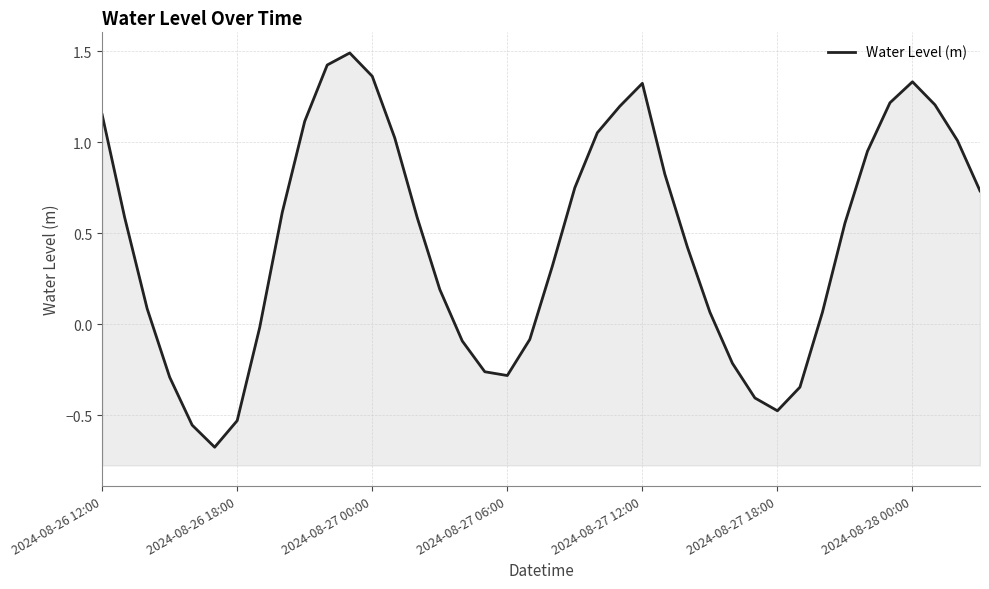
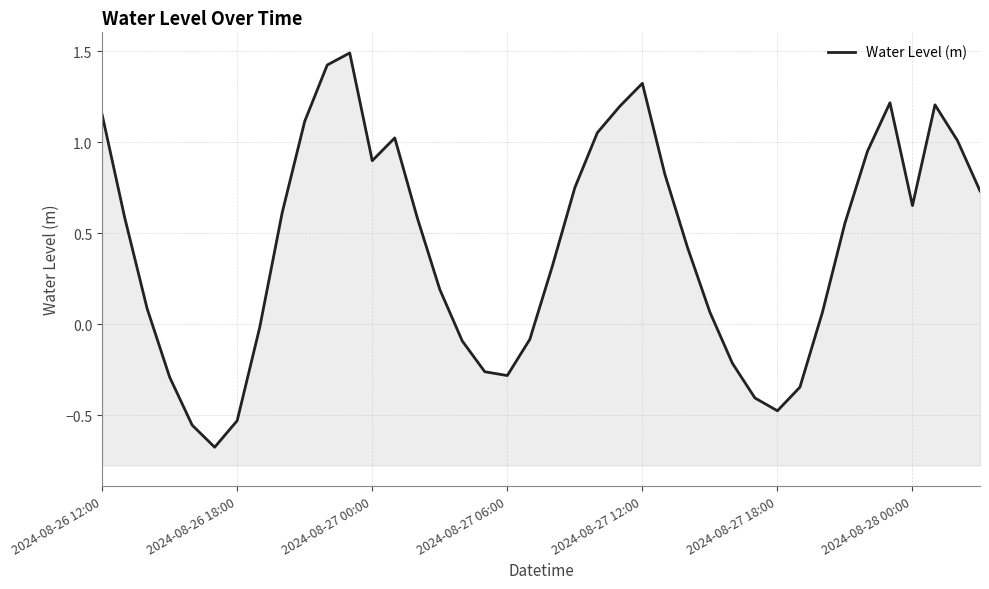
2024-08-27 00:00: 1.36 -> 0.90
2024-08-28 00:00: 1.33 -> 0.65
